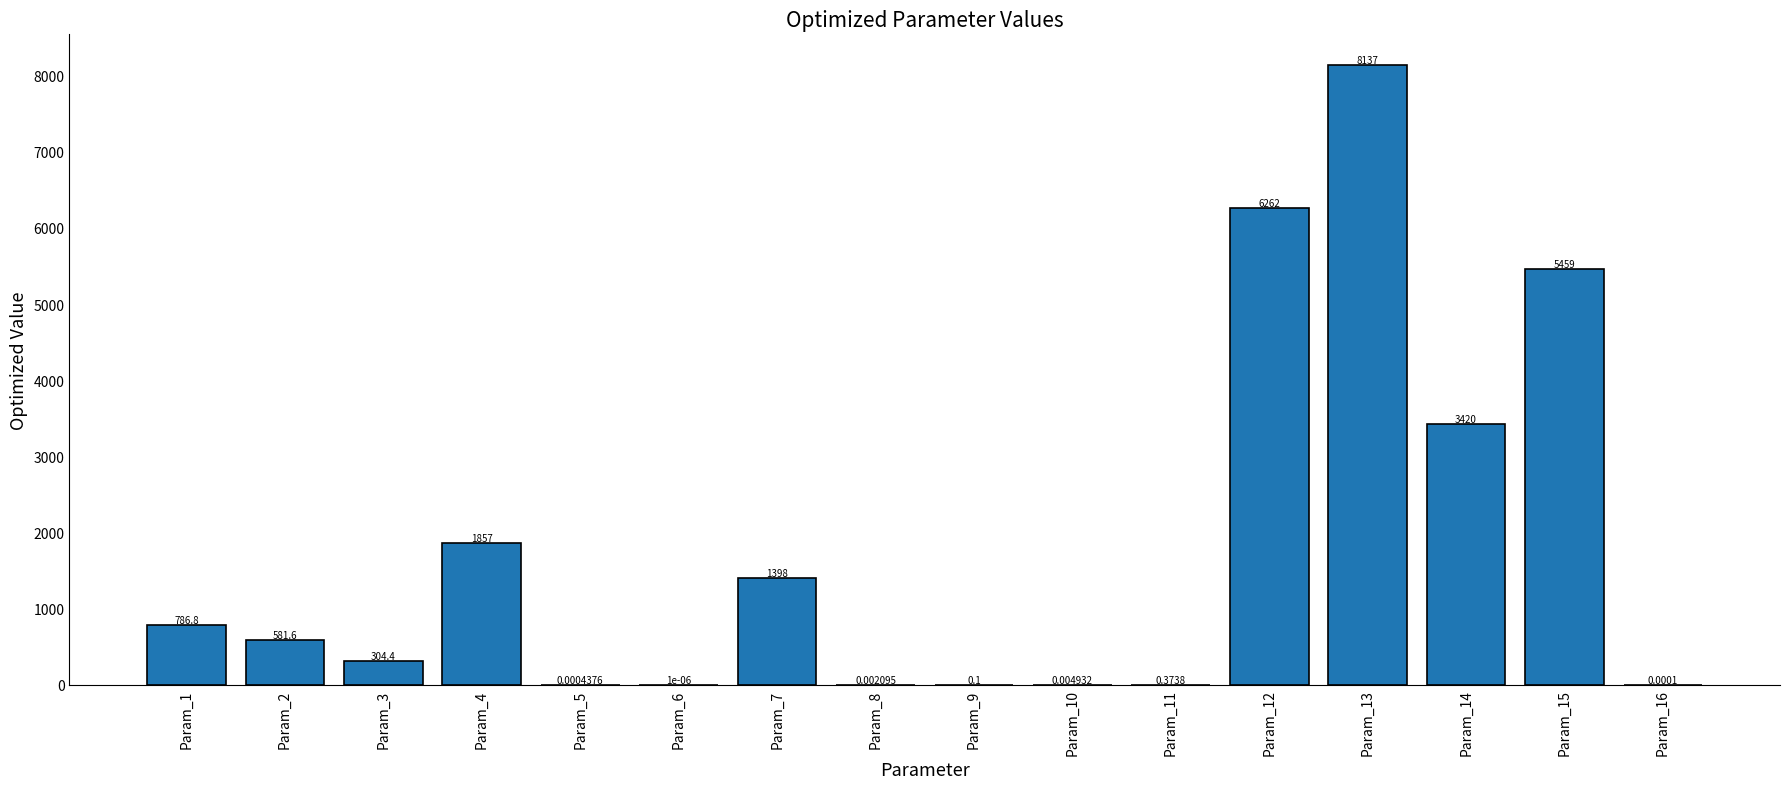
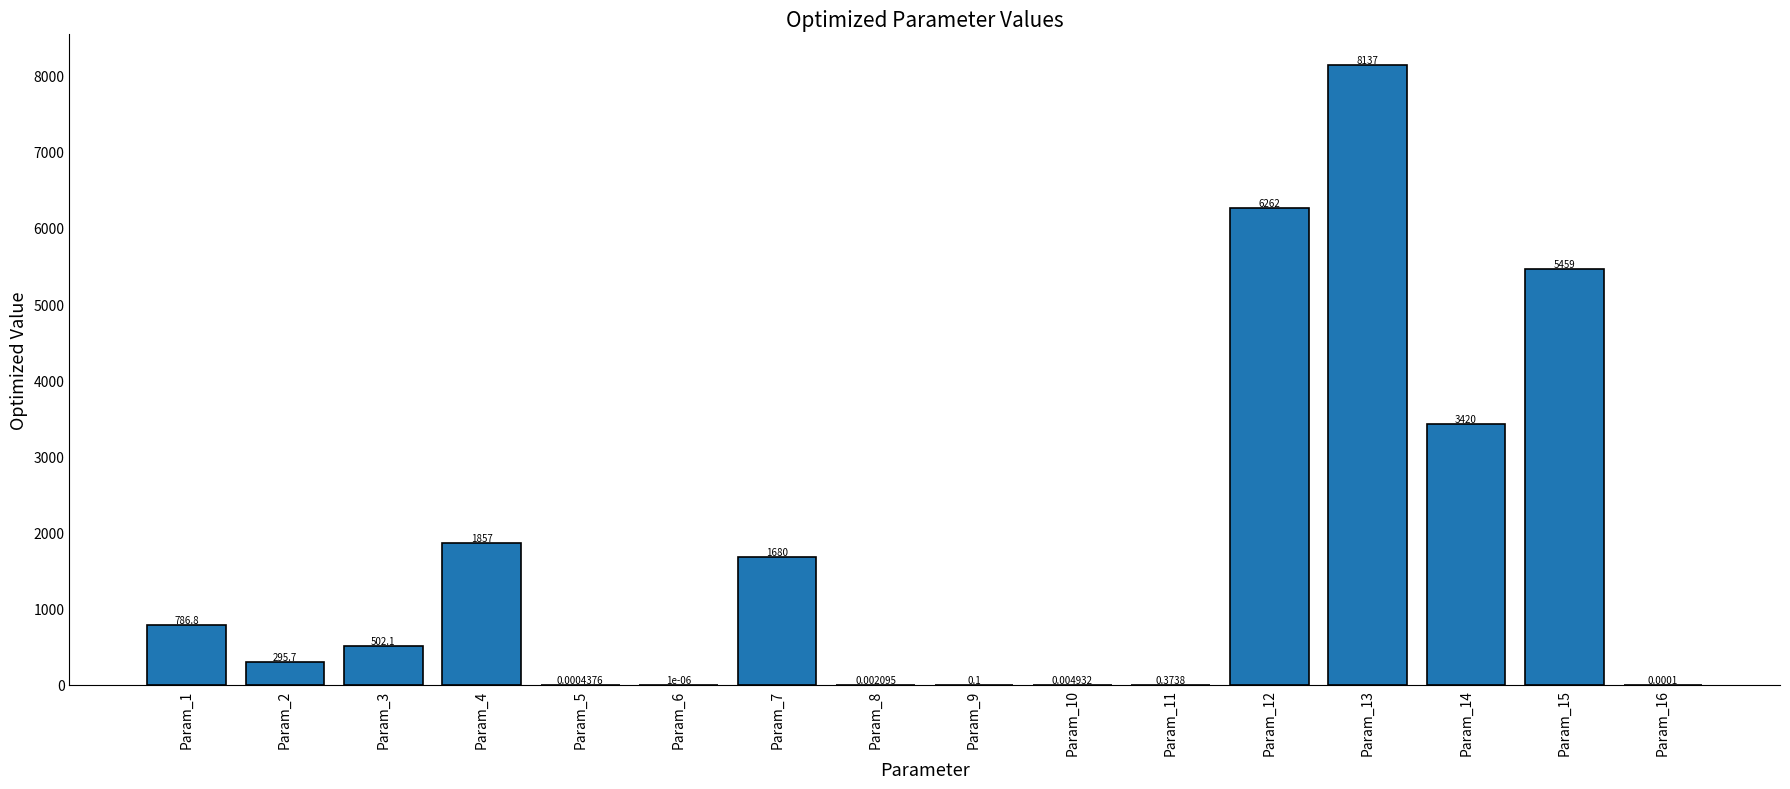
Param_2: 581.6 -> 295.7
Param_3: 304.4 -> 502.1
Param_7: 1398 -> 1680
